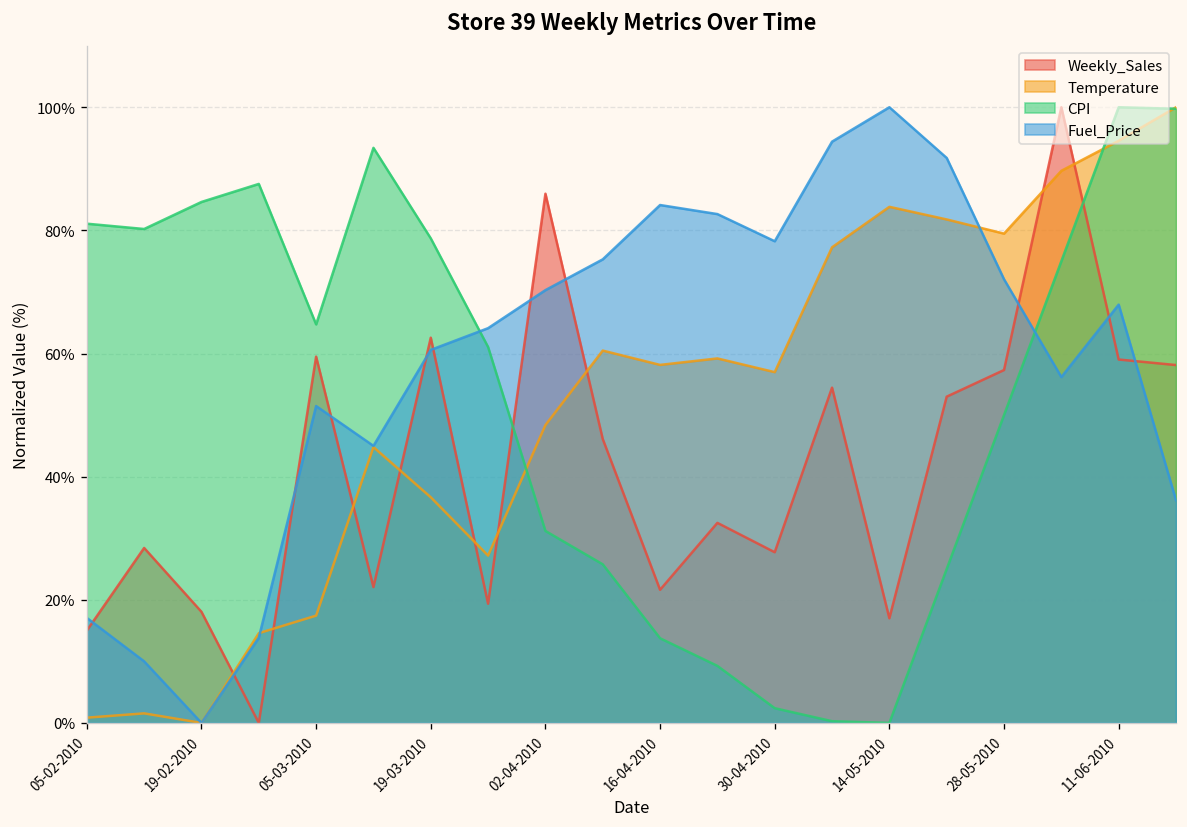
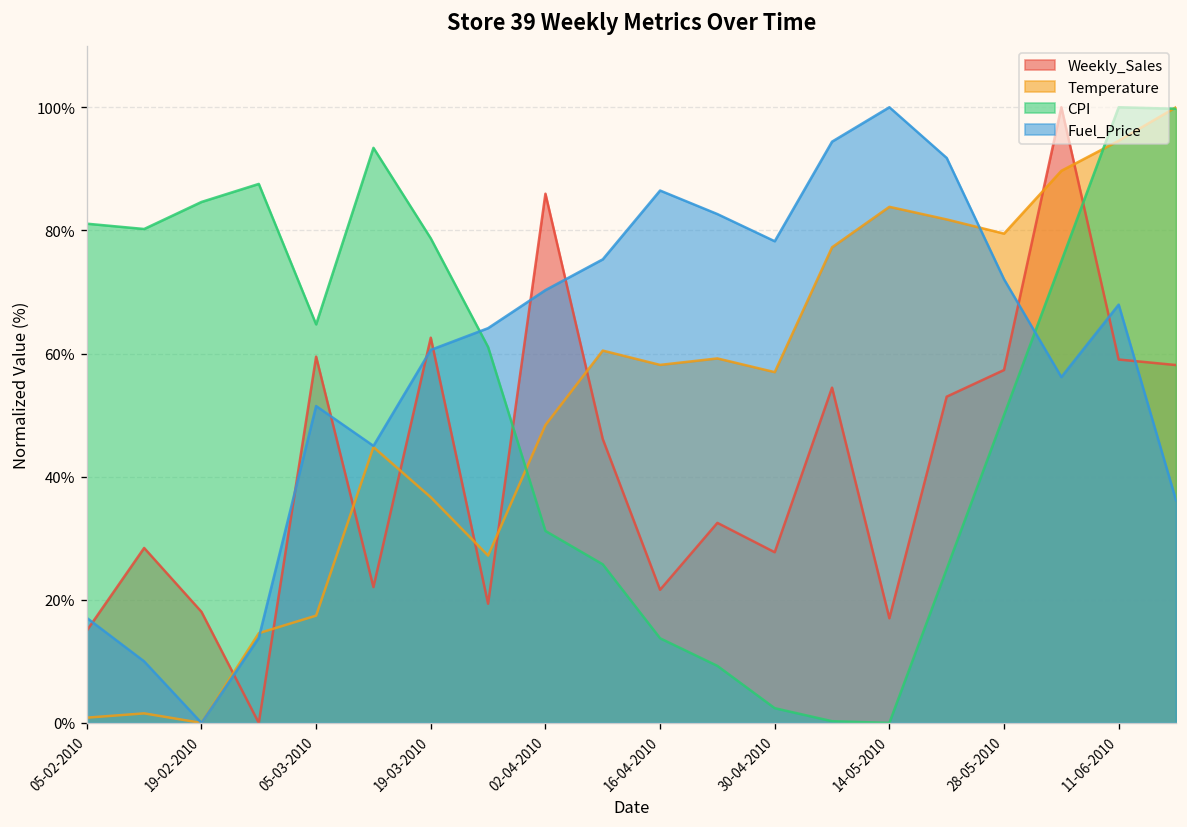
Fuel_Price, 16-04-2010: 84% -> 86%
